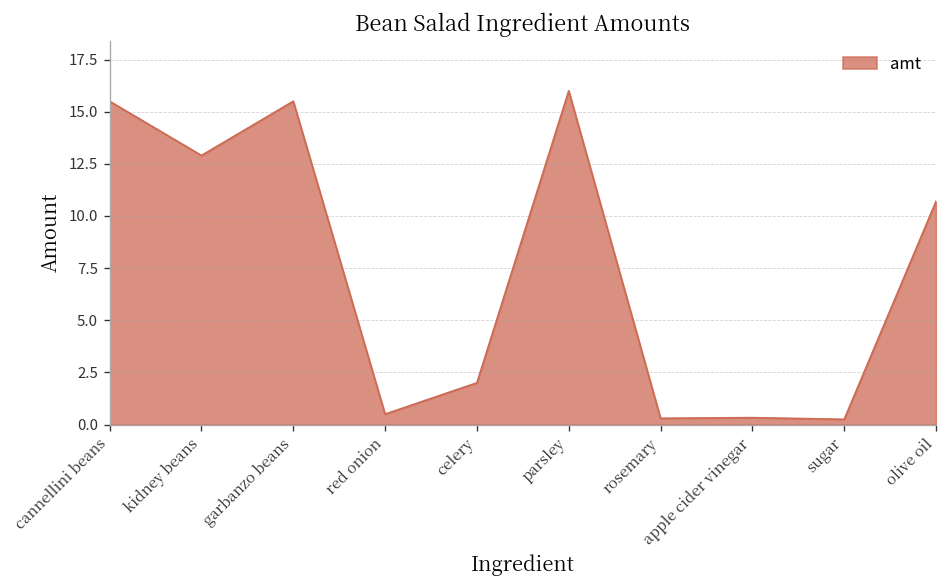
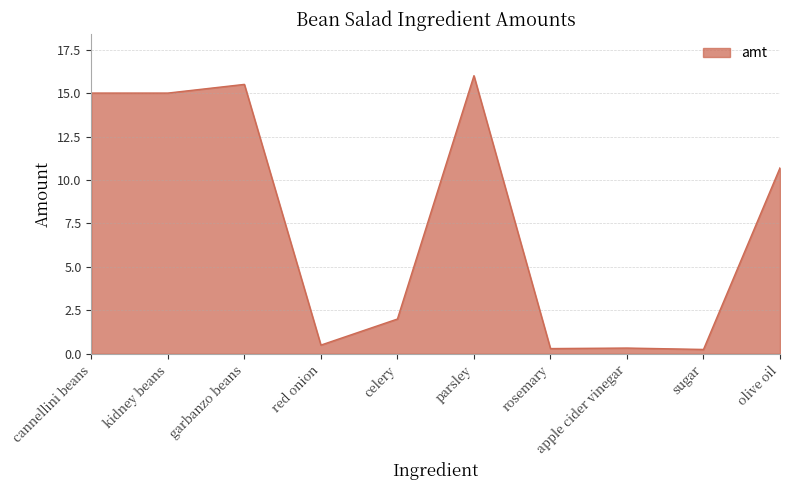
cannellini beans: 15.5 -> 15.0
kidney beans: 12.9 -> 15.0
